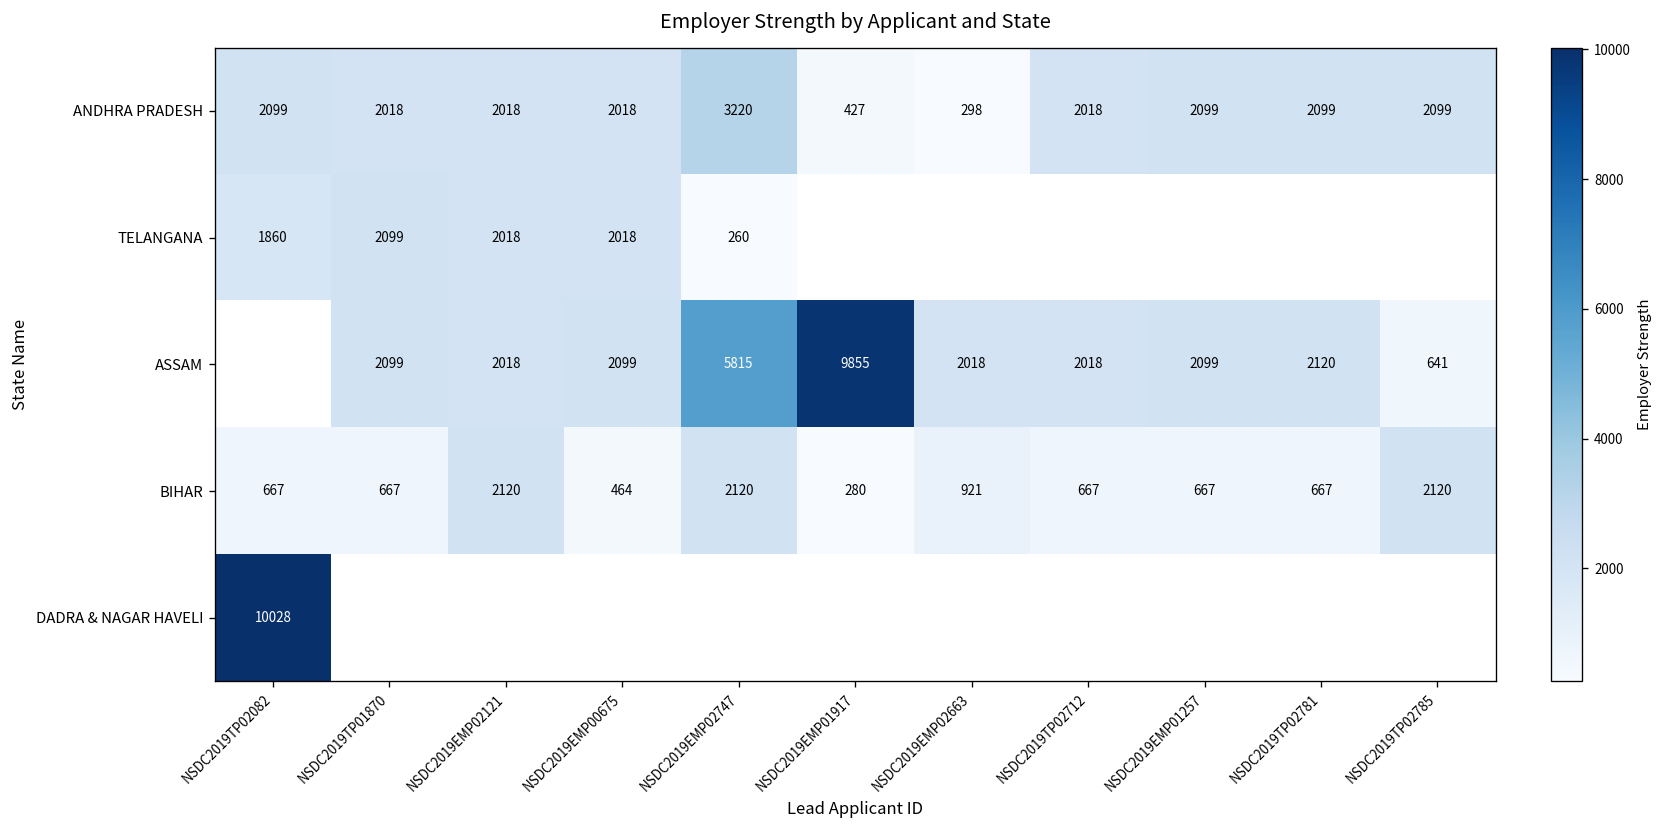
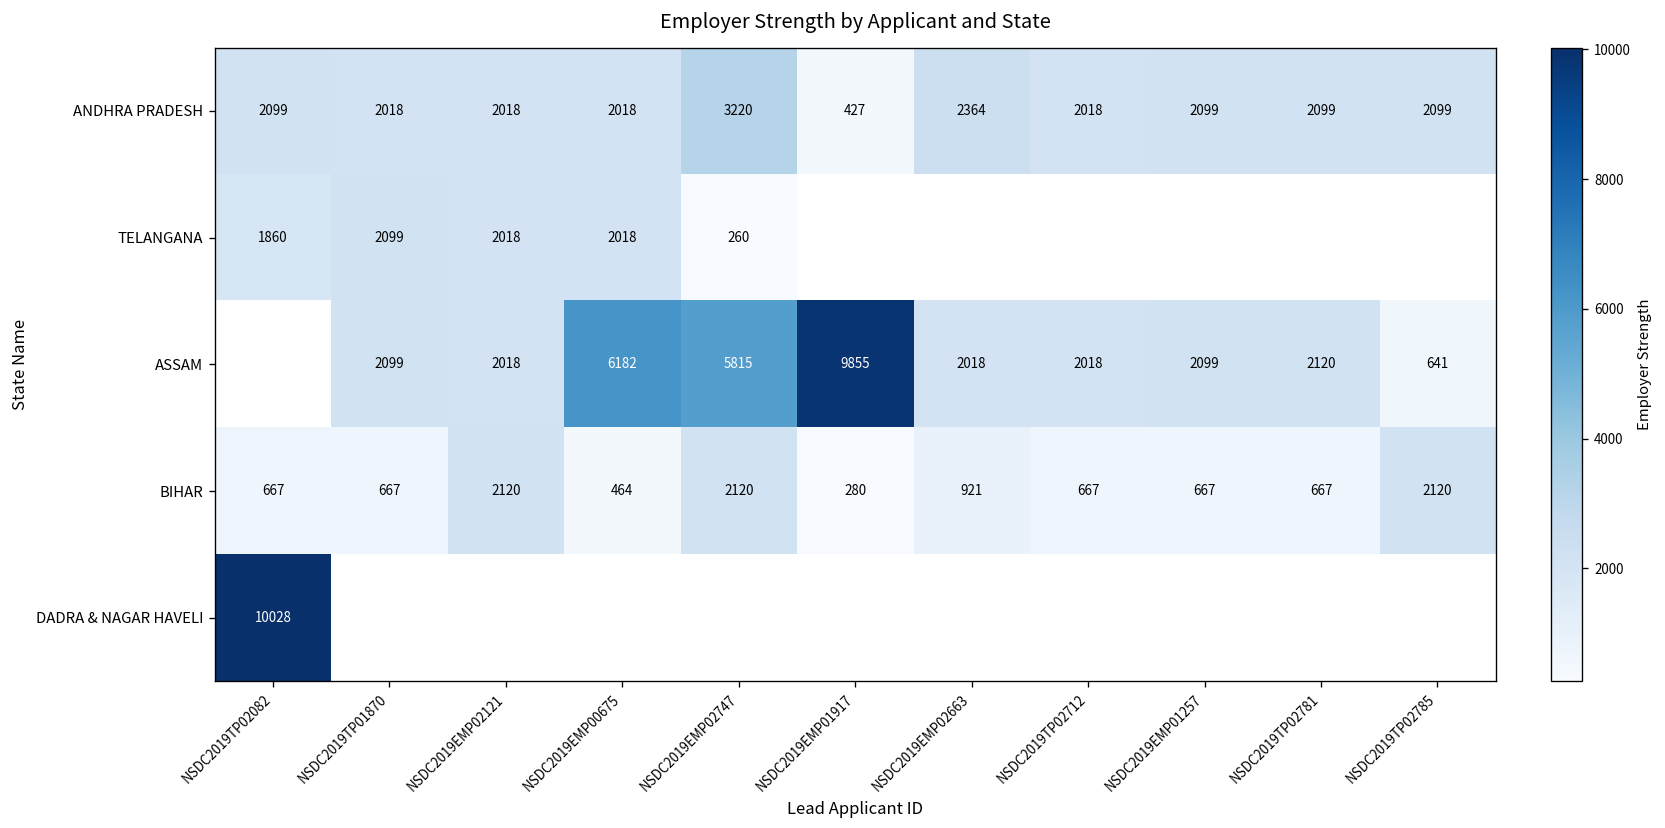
ANDHRA PRADESH, NSDC2019EMP02663: 298 -> 2364
ASSAM, NSDC2019EMP00675: 2099 -> 6182
